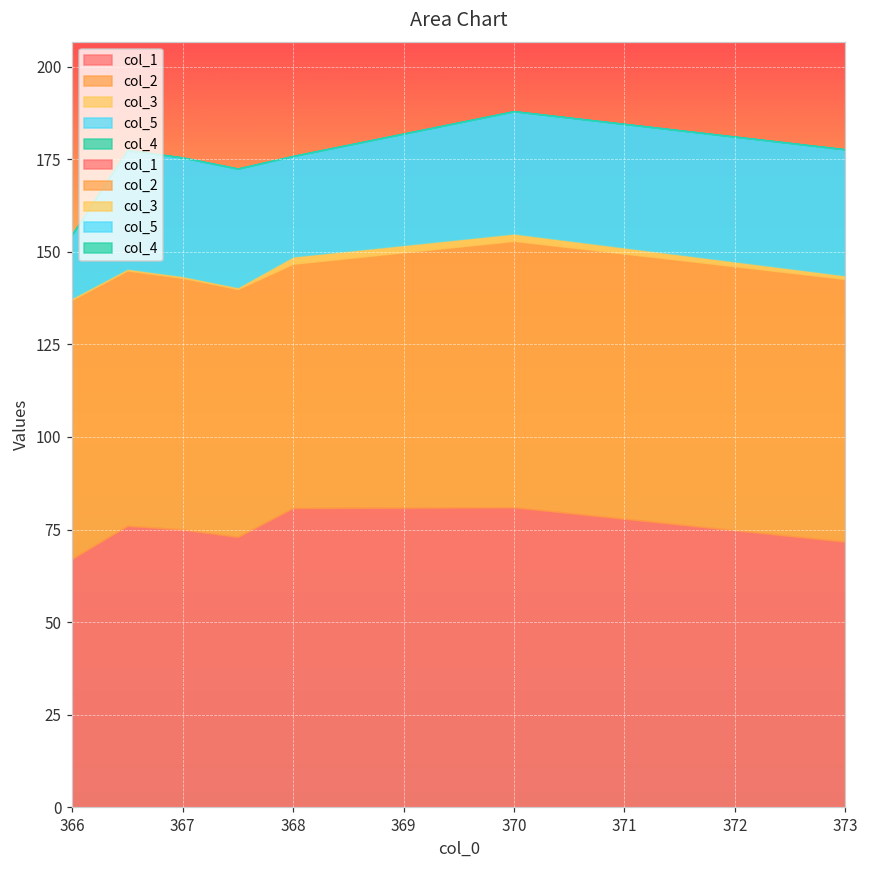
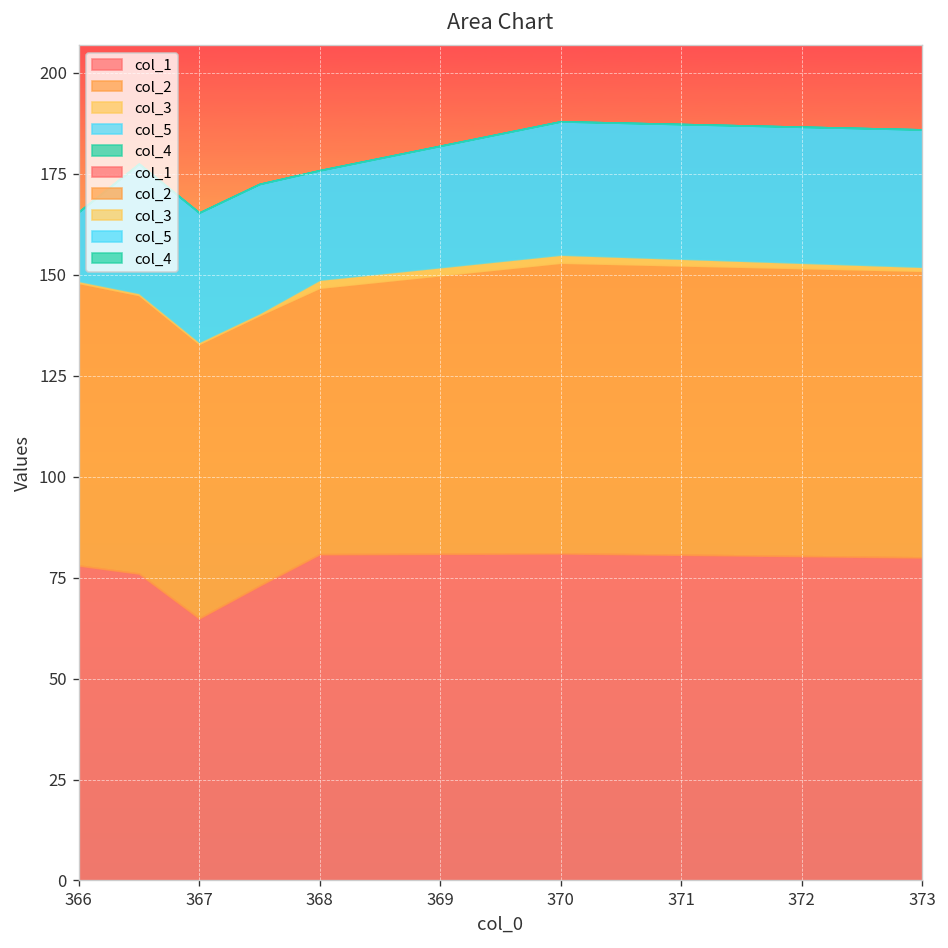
col_1, 366: 67 -> 78
col_1, 367: 75 -> 65
col_1, 373: 72 -> 80
